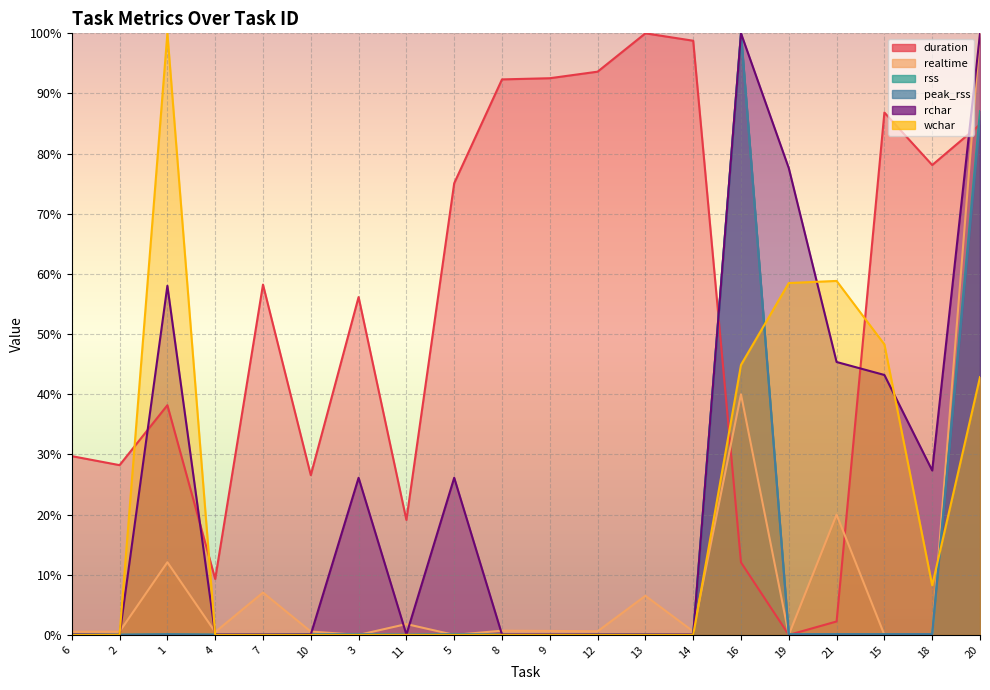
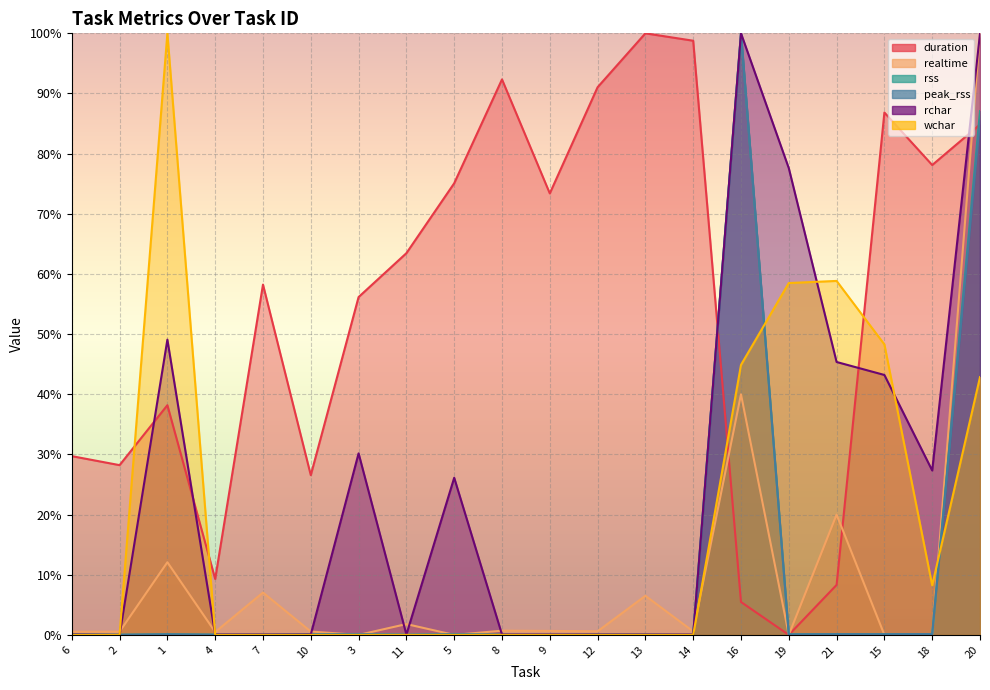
rchar, 1: 58% -> 49%
rchar, 3: 26% -> 30%
duration, 11: 19% -> 63%
duration, 9: 93% -> 73%
duration, 12: 94% -> 91%
duration, 16: 12% -> 5%
duration, 21: 2% -> 8%
